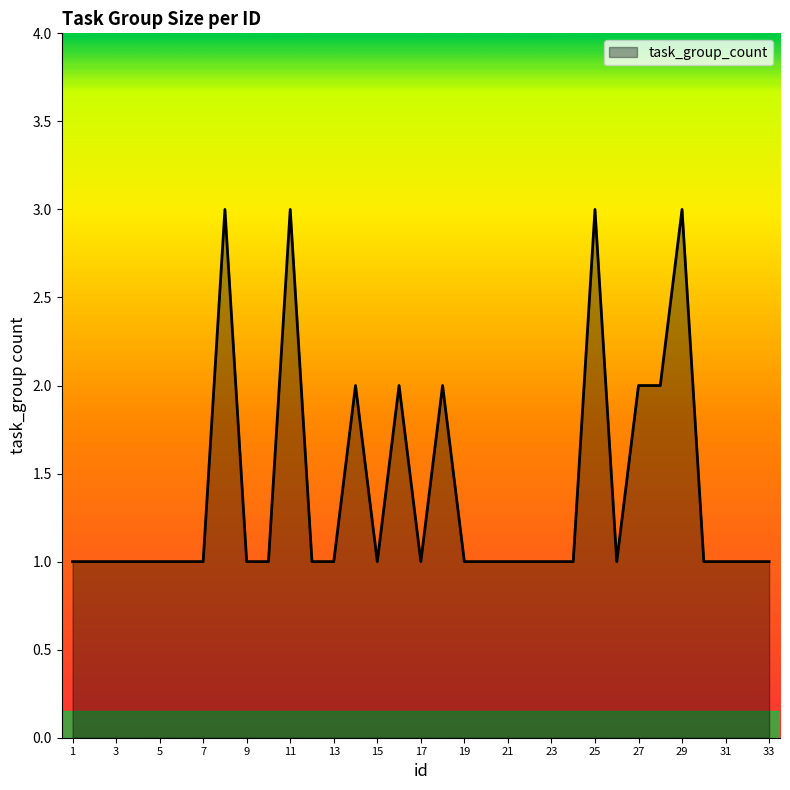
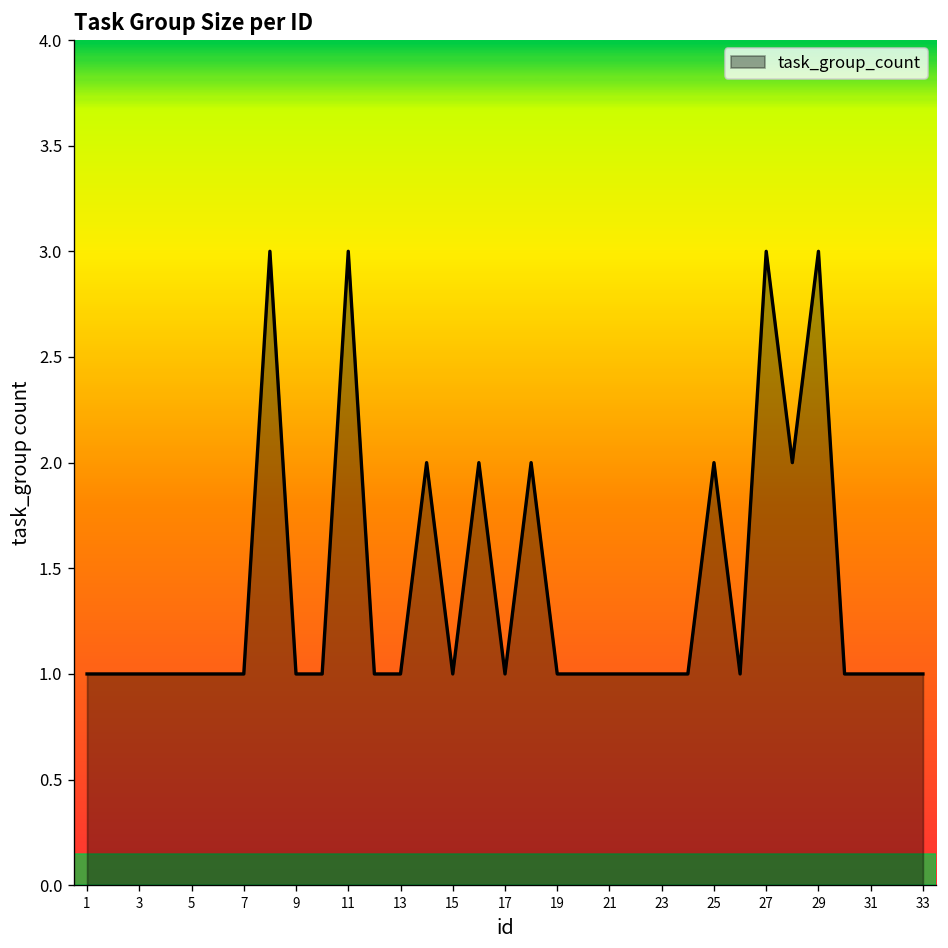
25: 3 -> 2
27: 2 -> 3
